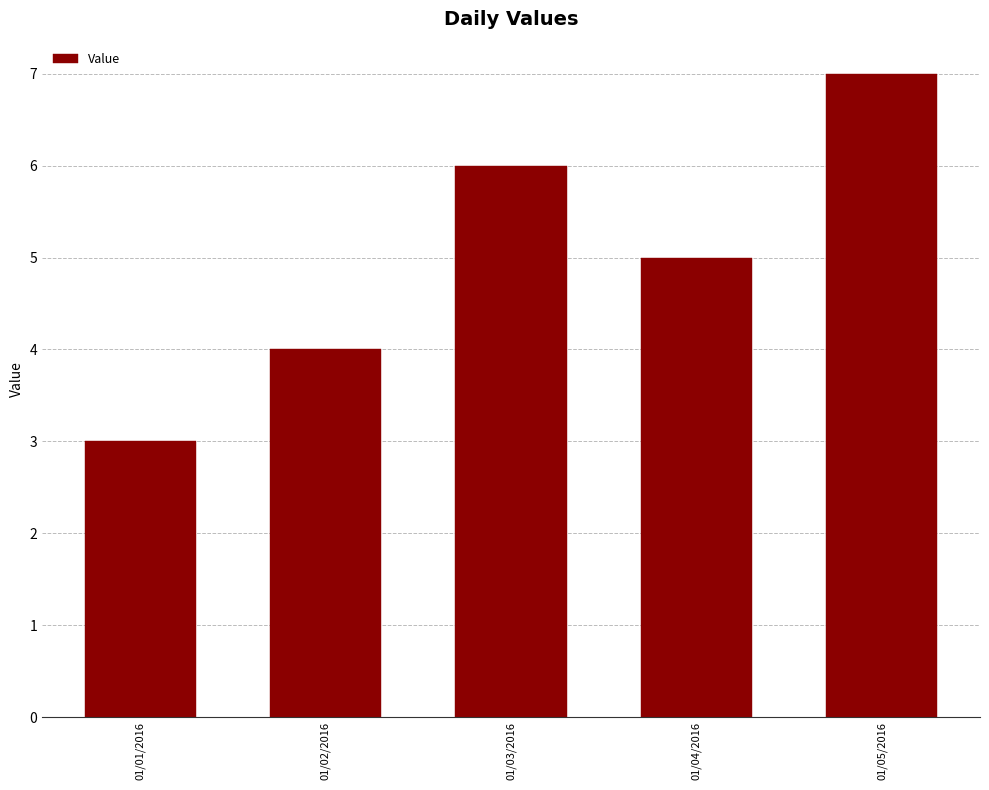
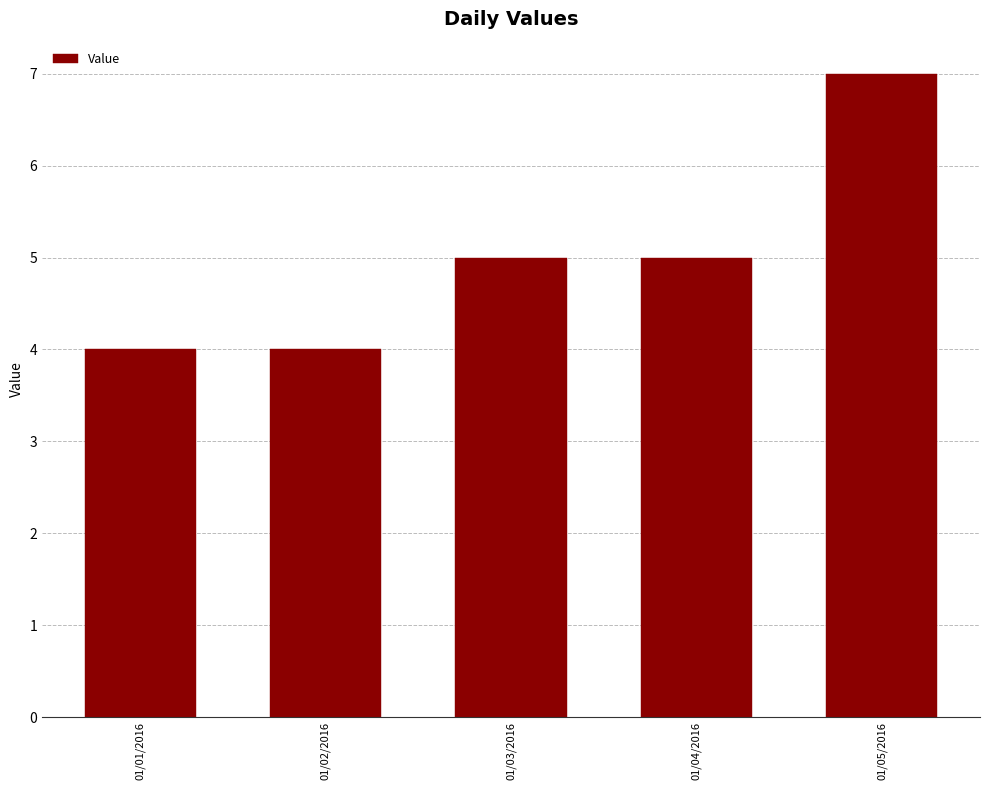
01/01/2016: 3 -> 4
01/03/2016: 6 -> 5
